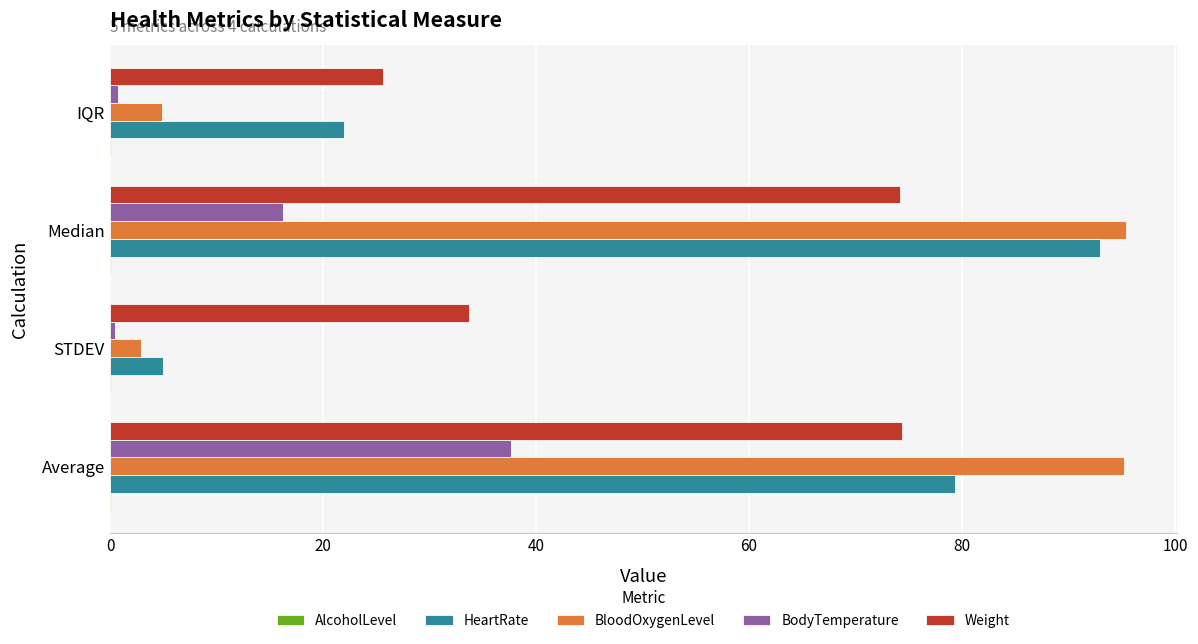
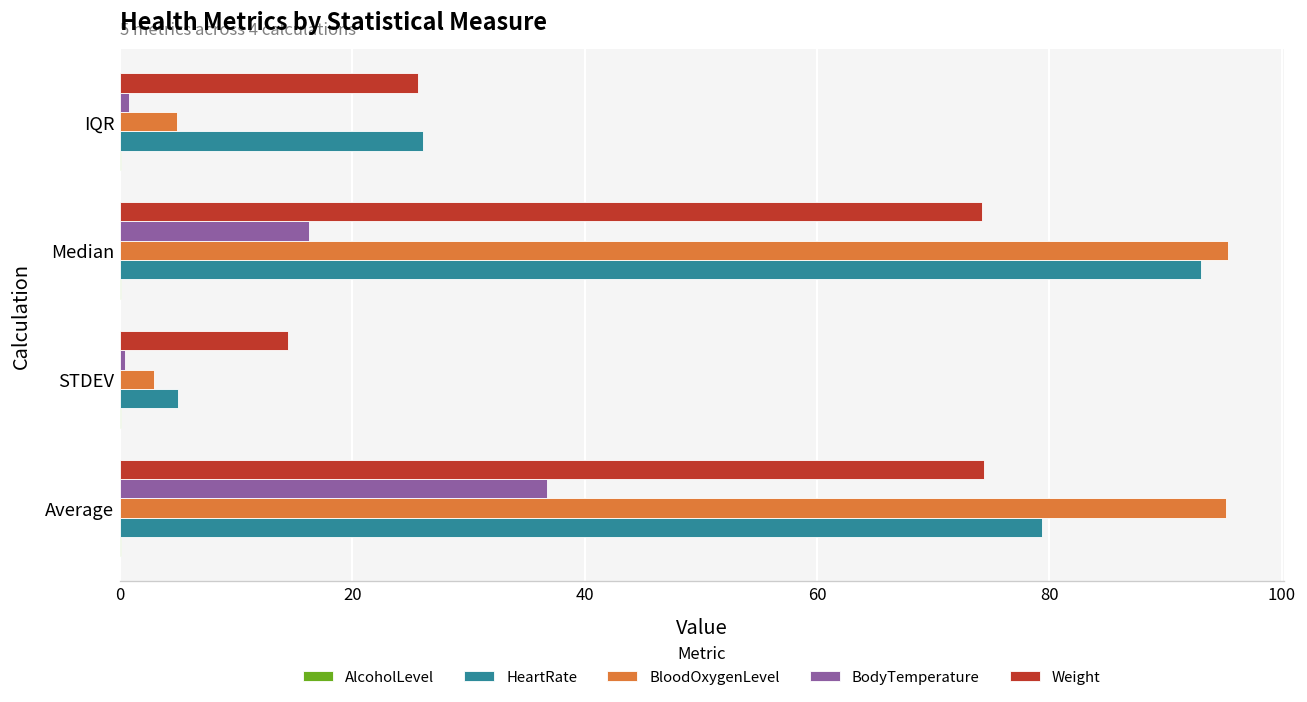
HeartRate, IQR: 22 -> 26
Weight, STDEV: 34 -> 14
BodyTemperature, Average: 38 -> 37
